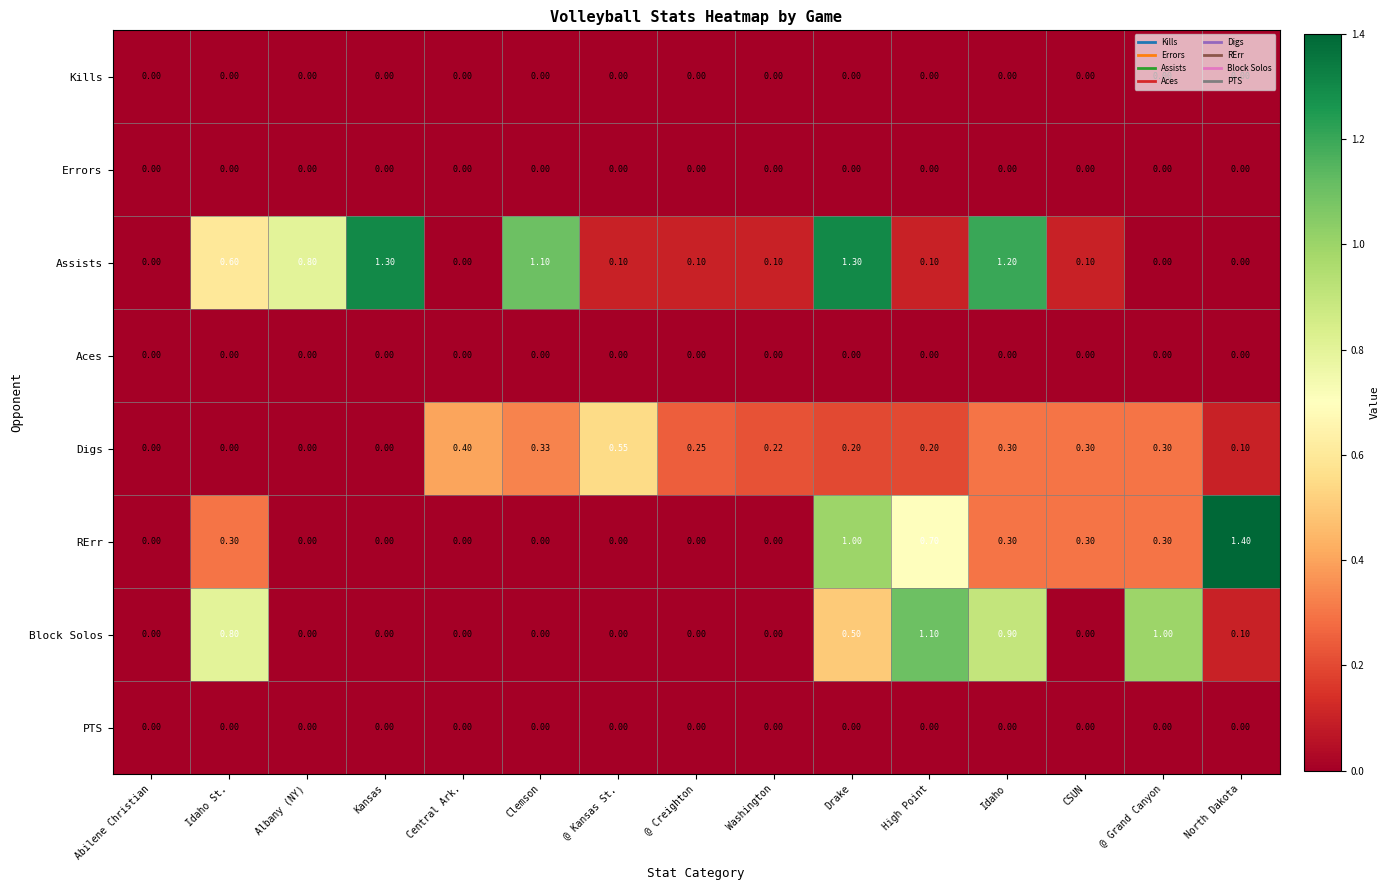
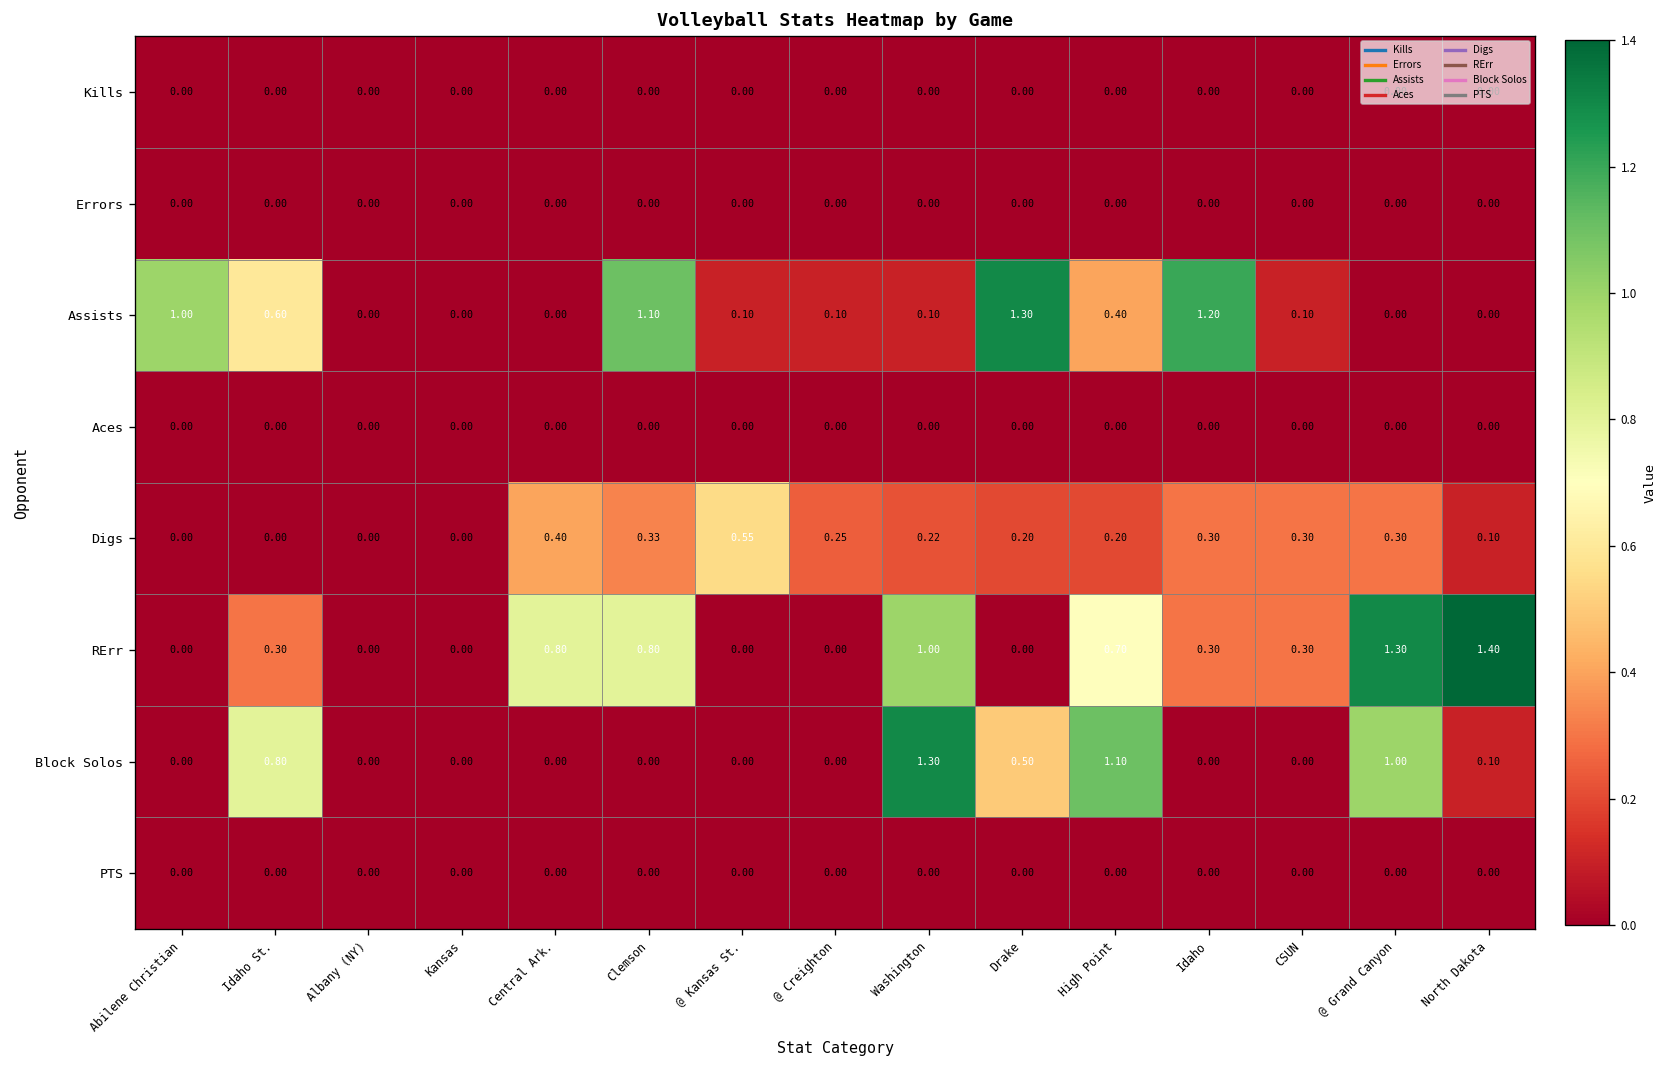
Assists, Abilene Christian: 0.00 -> 1.00
Assists, Albany (NY): 0.80 -> 0.00
Assists, Kansas: 1.30 -> 0.00
Assists, High Point: 0.10 -> 0.40
RErr, Central Ark.: 0.00 -> 0.80
RErr, Clemson: 0.00 -> 0.80
RErr, Washington: 0.00 -> 1.00
RErr, Drake: 1.00 -> 0.00
RErr, @ Grand Canyon: 0.30 -> 1.30
Block Solos, Washington: 0.00 -> 1.30
Block Solos, Idaho: 0.90 -> 0.00
